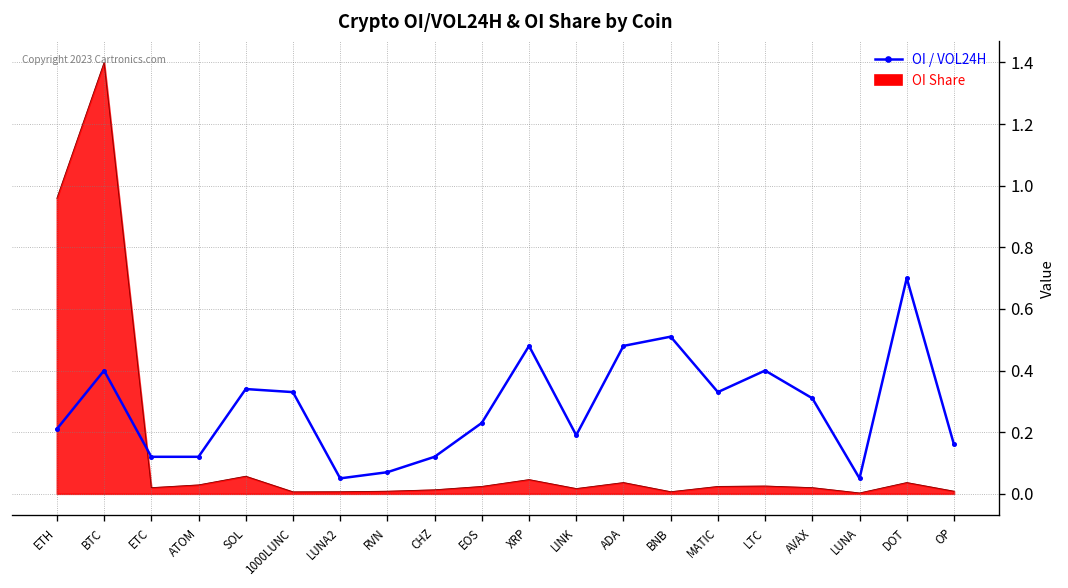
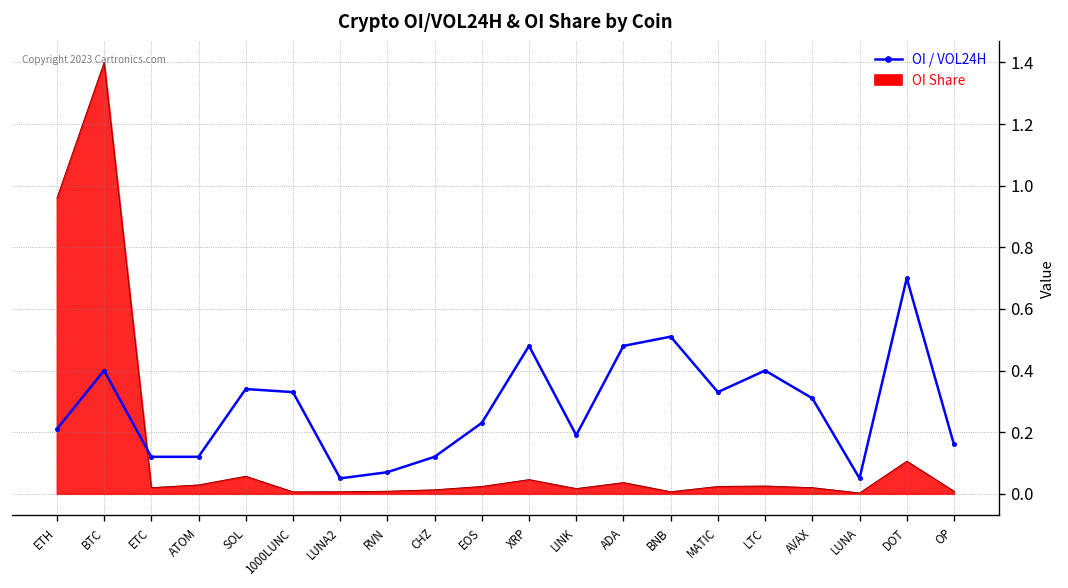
OI Share, DOT: 0.04 -> 0.11
